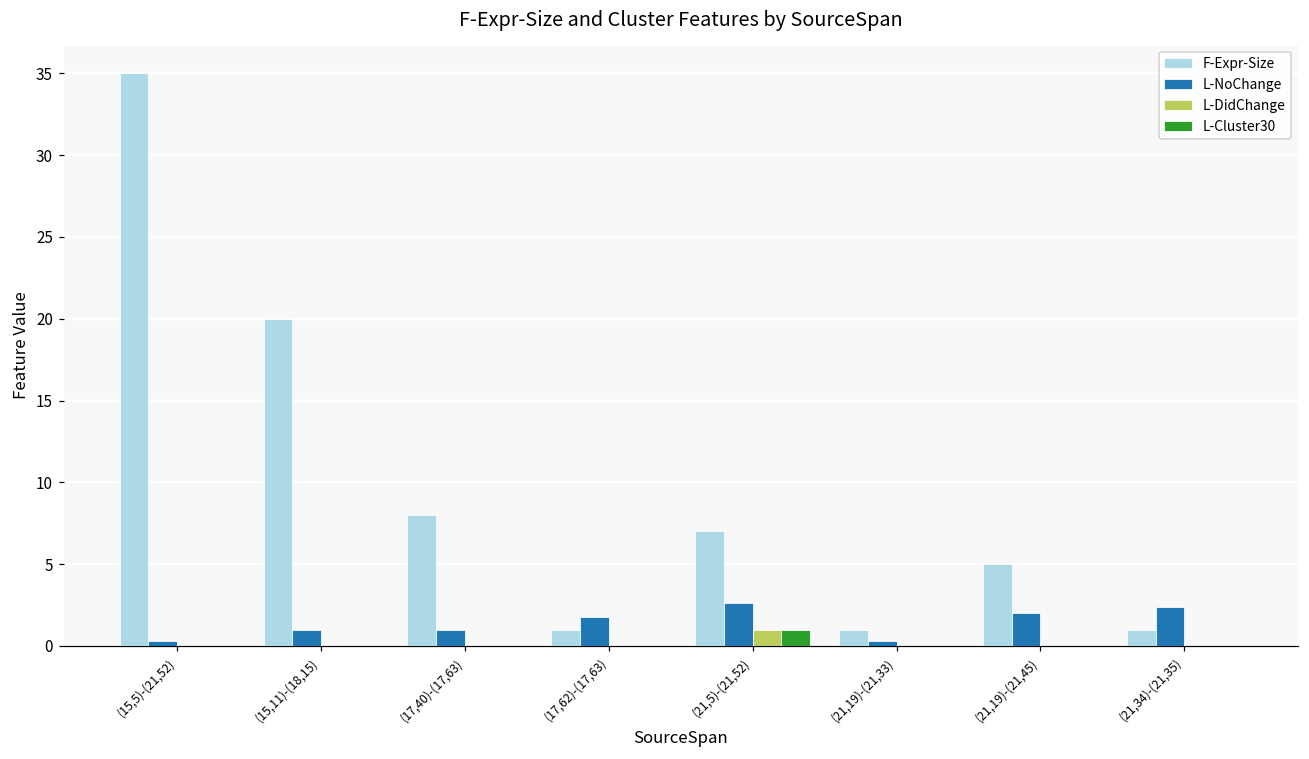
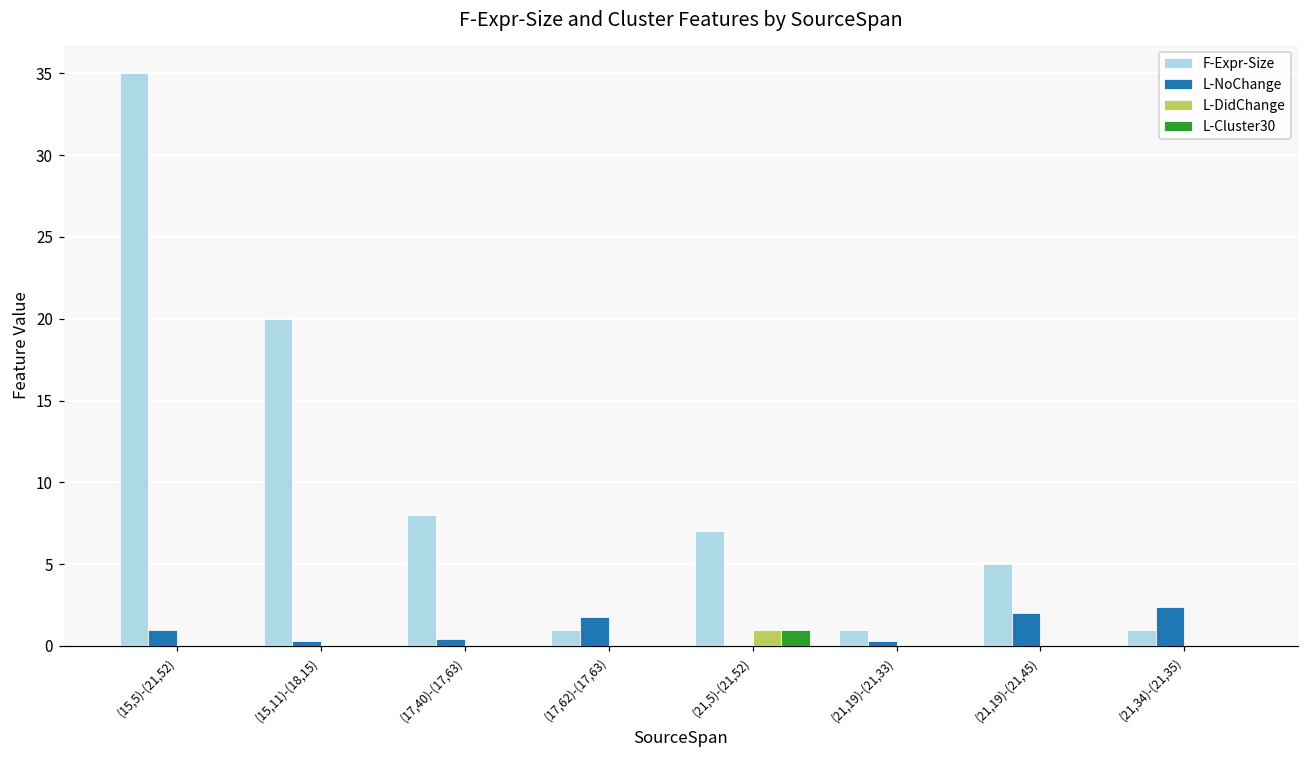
L-NoChange, (15,5)-(21,52): 0.3 -> 1.0
L-NoChange, (15,11)-(18,15): 1.0 -> 0.3
L-NoChange, (17,40)-(17,63): 1.0 -> 0.4
L-NoChange, (21,5)-(21,52): 2.6 -> 0.0
